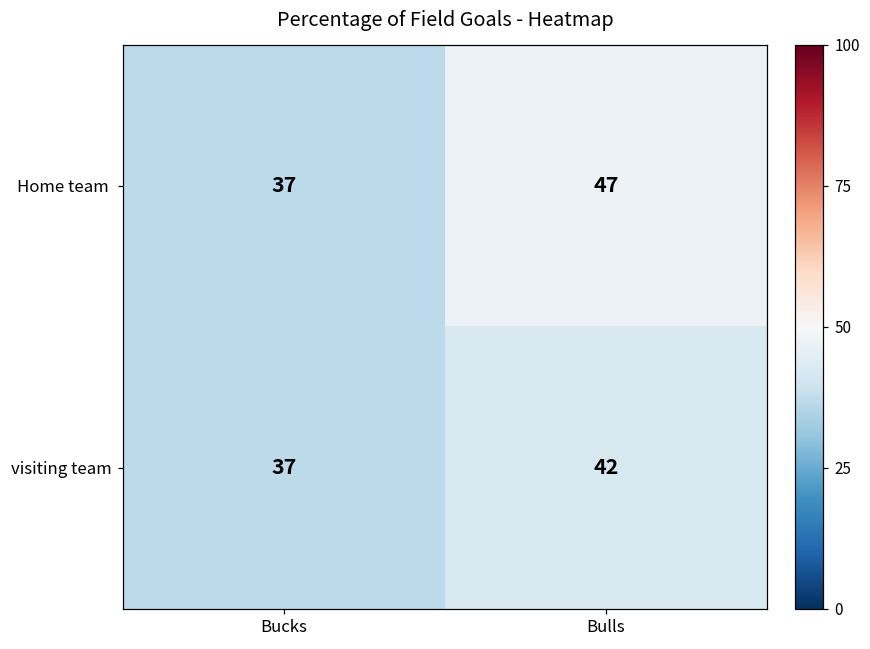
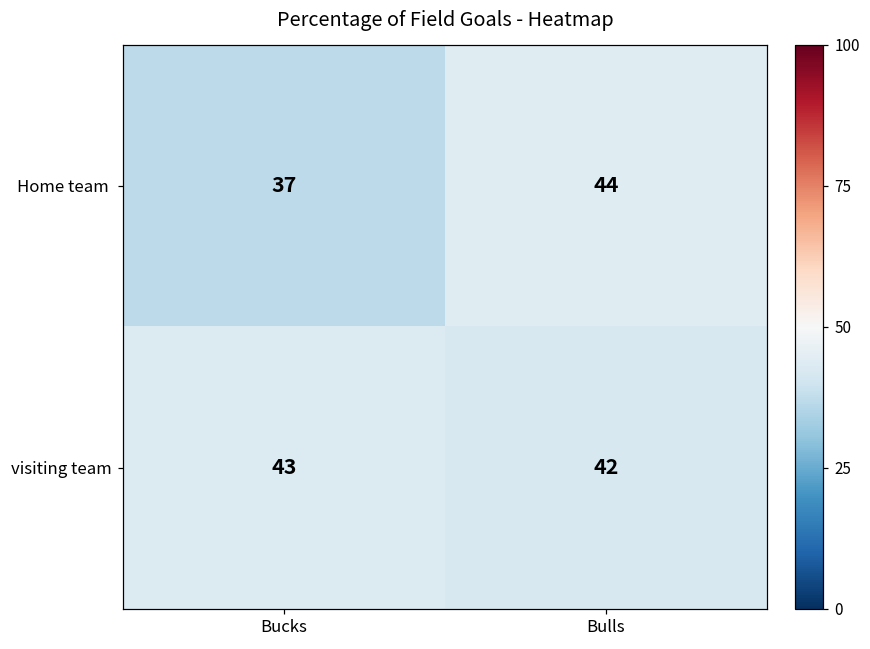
Home team, Bulls: 47 -> 44
visiting team, Bucks: 37 -> 43
